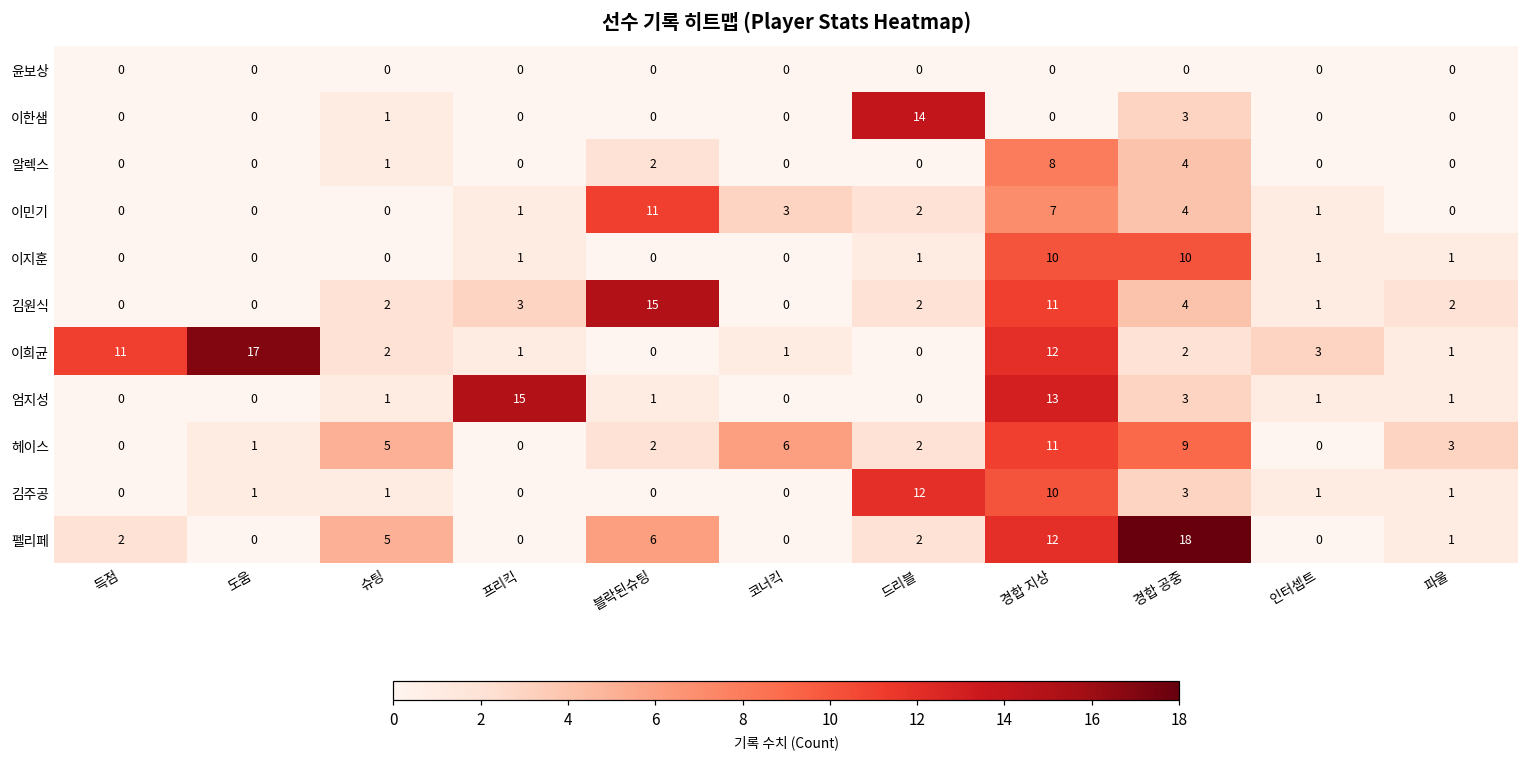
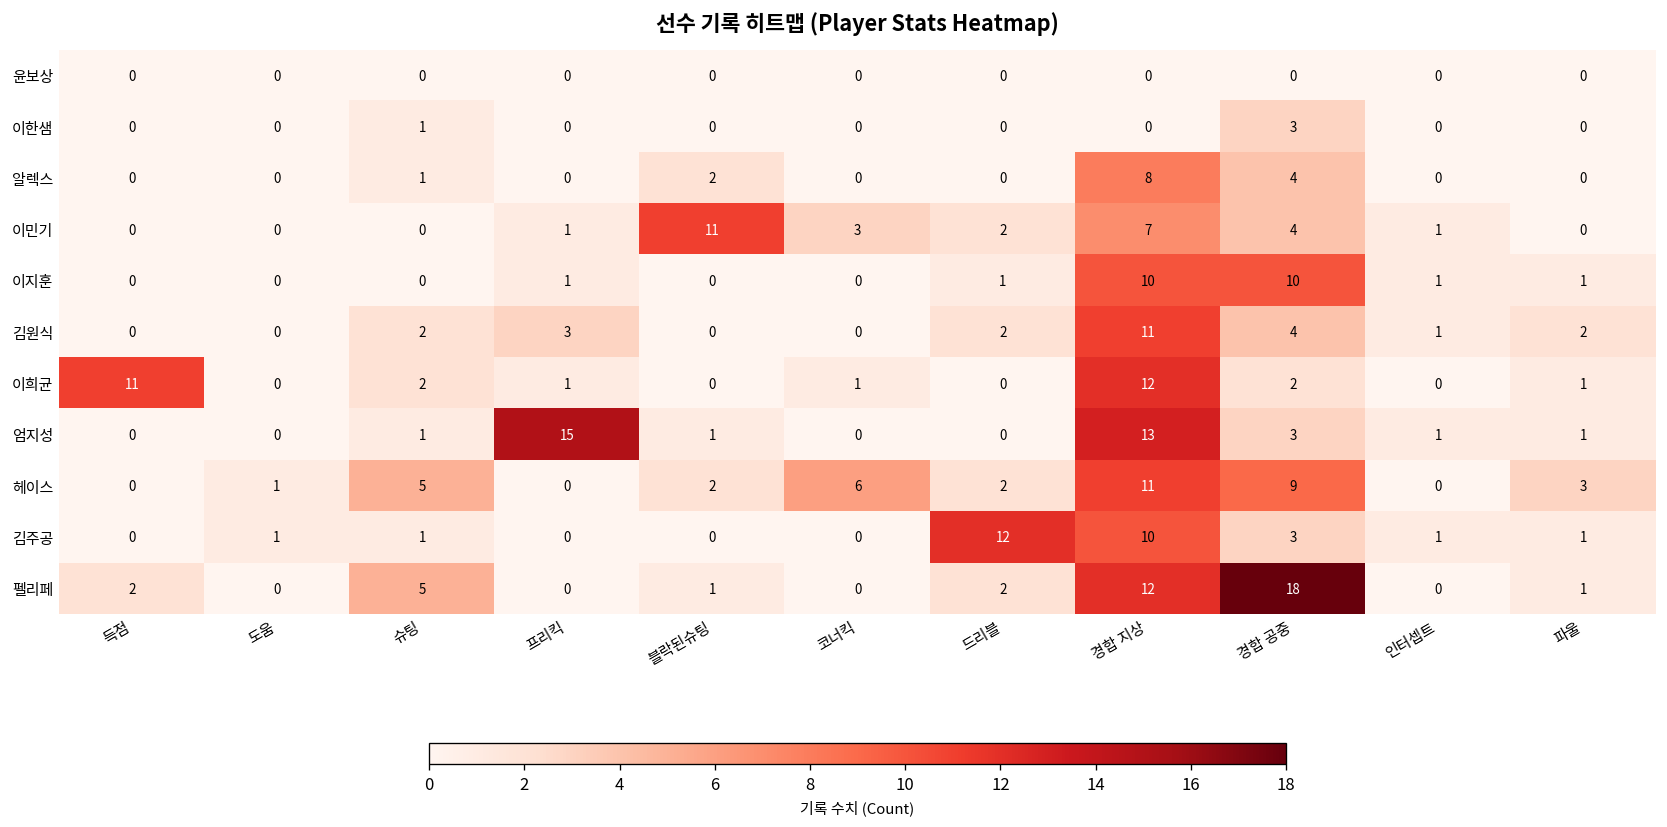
이한샘, 드리블: 14 -> 0
김원식, 블락된슈팅: 15 -> 0
이희균, 도움: 17 -> 0
이희균, 인터셉트: 3 -> 0
펠리페, 블락된슈팅: 6 -> 1
